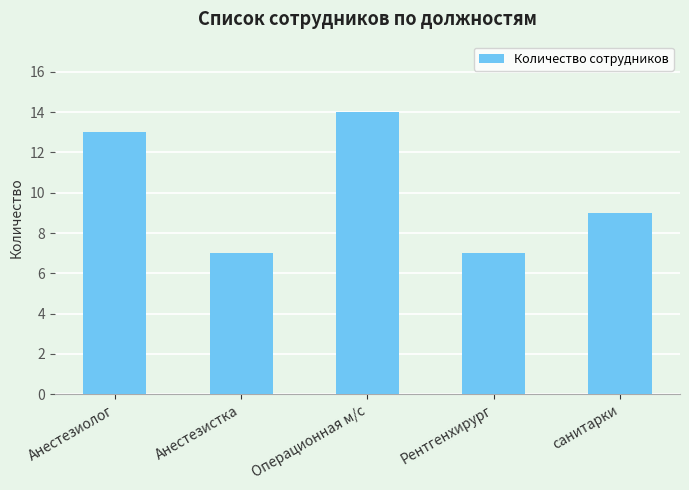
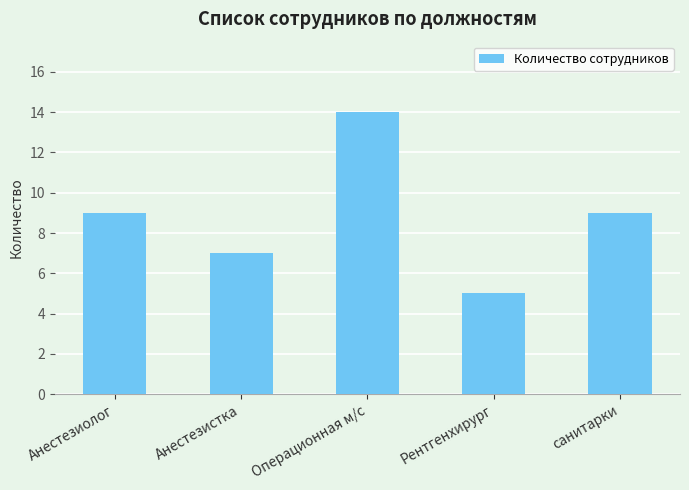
Анестезиолог: 13 -> 9
Рентгенхирург: 7 -> 5
